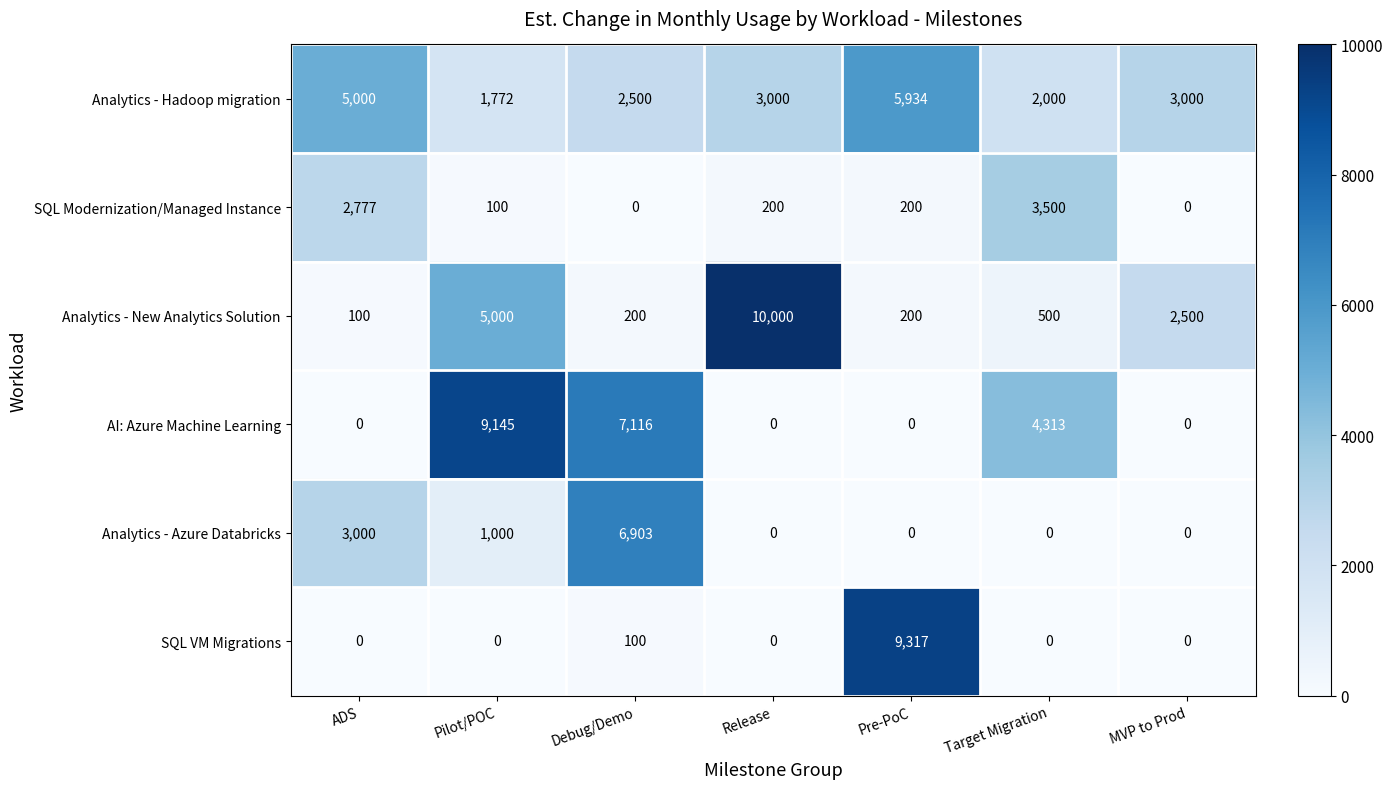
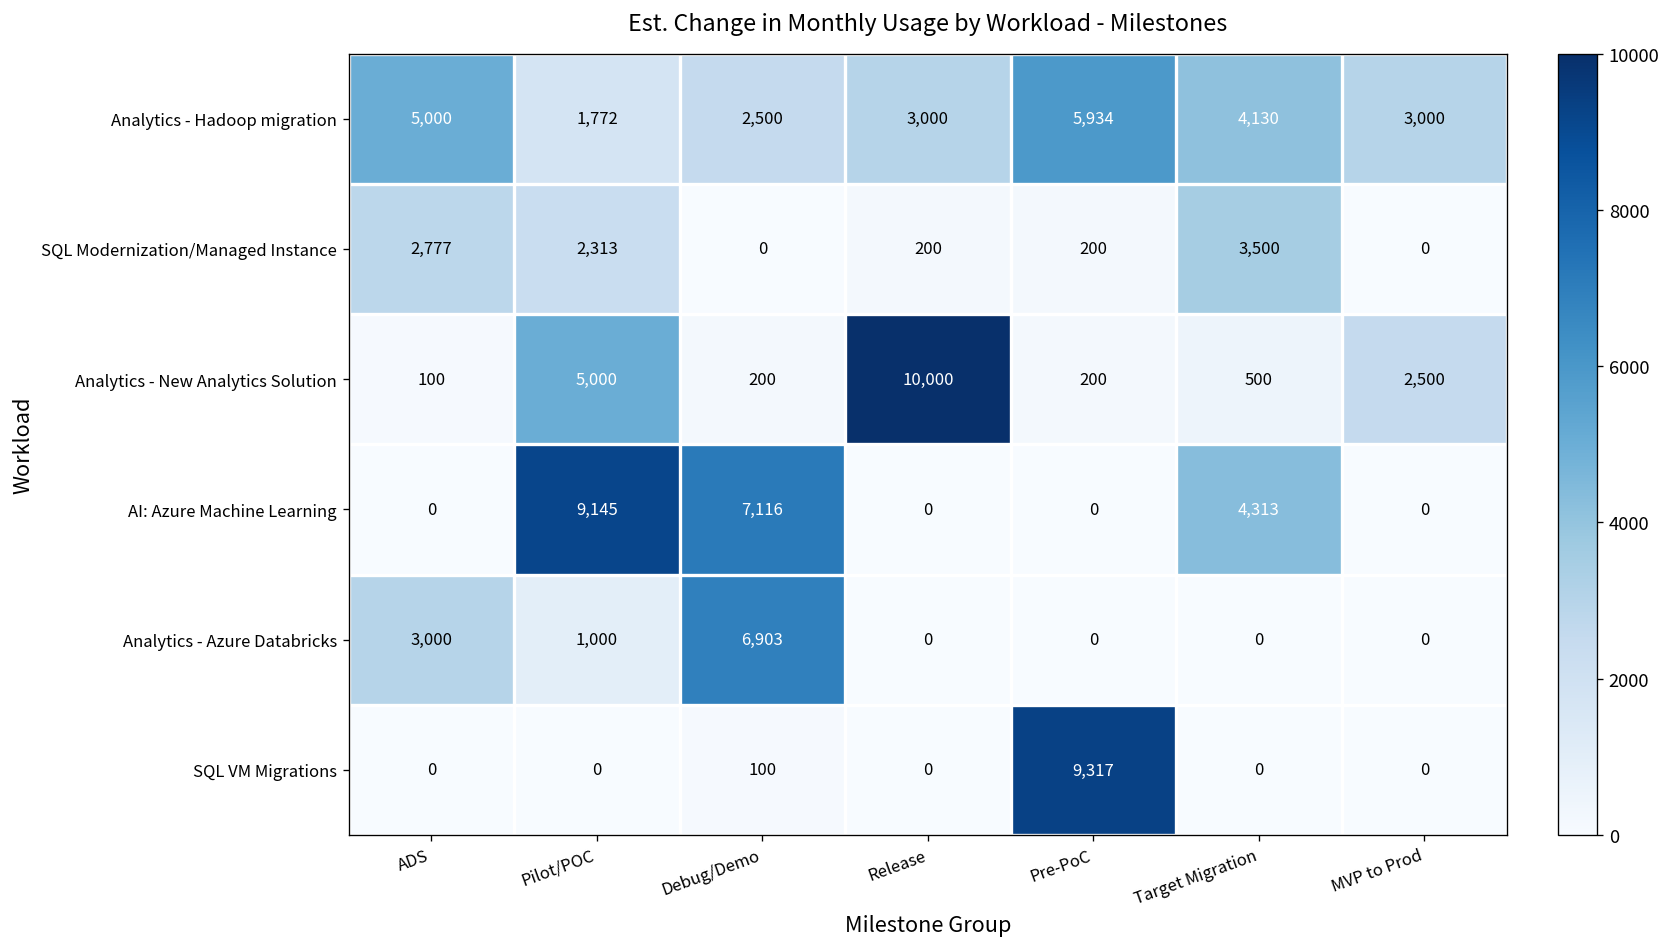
Analytics - Hadoop migration, Target Migration: 2,000 -> 4,130
SQL Modernization/Managed Instance, Pilot/POC: 100 -> 2,313
